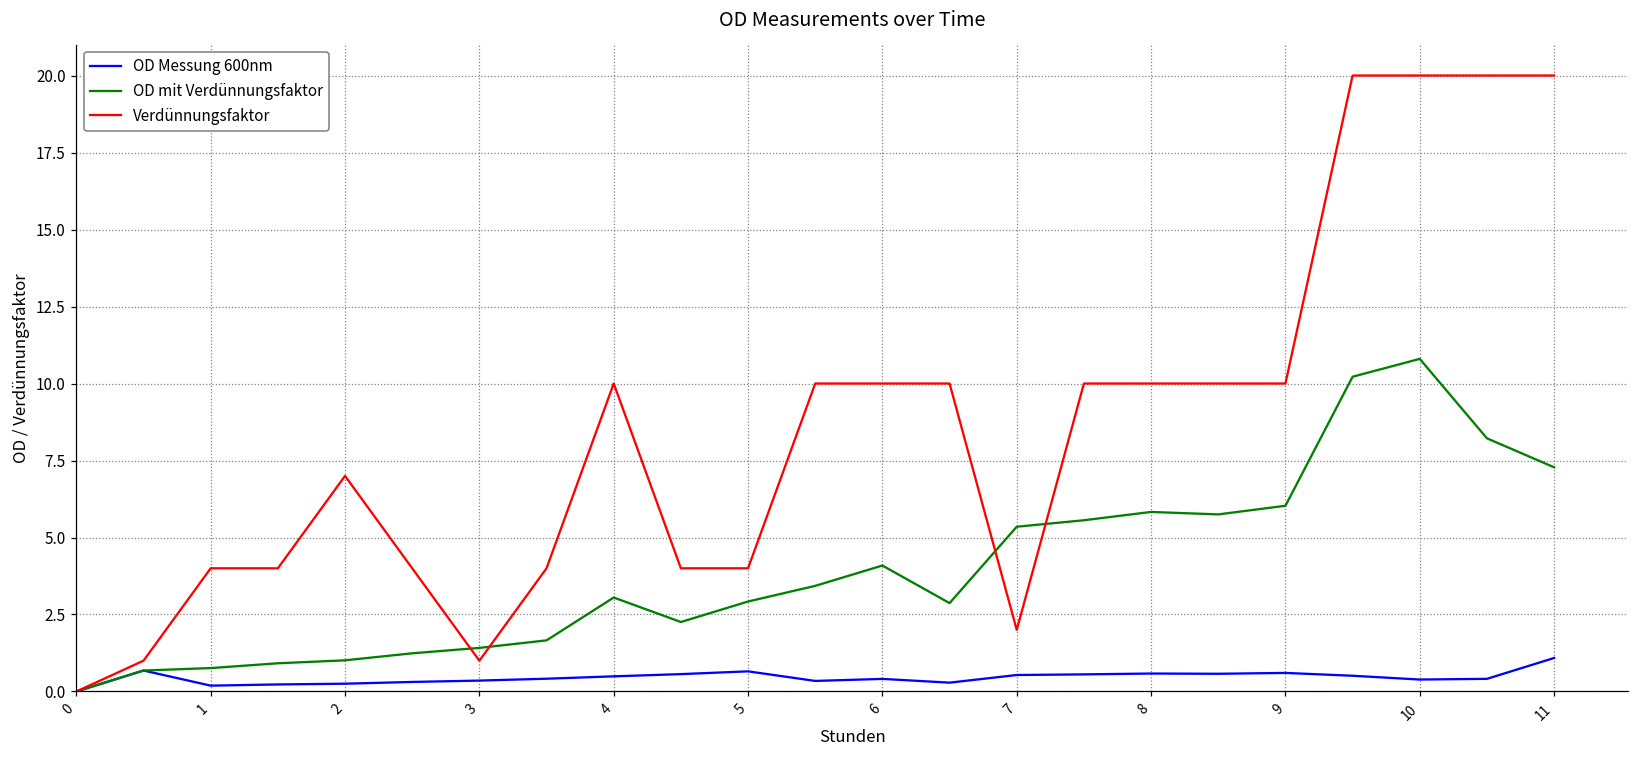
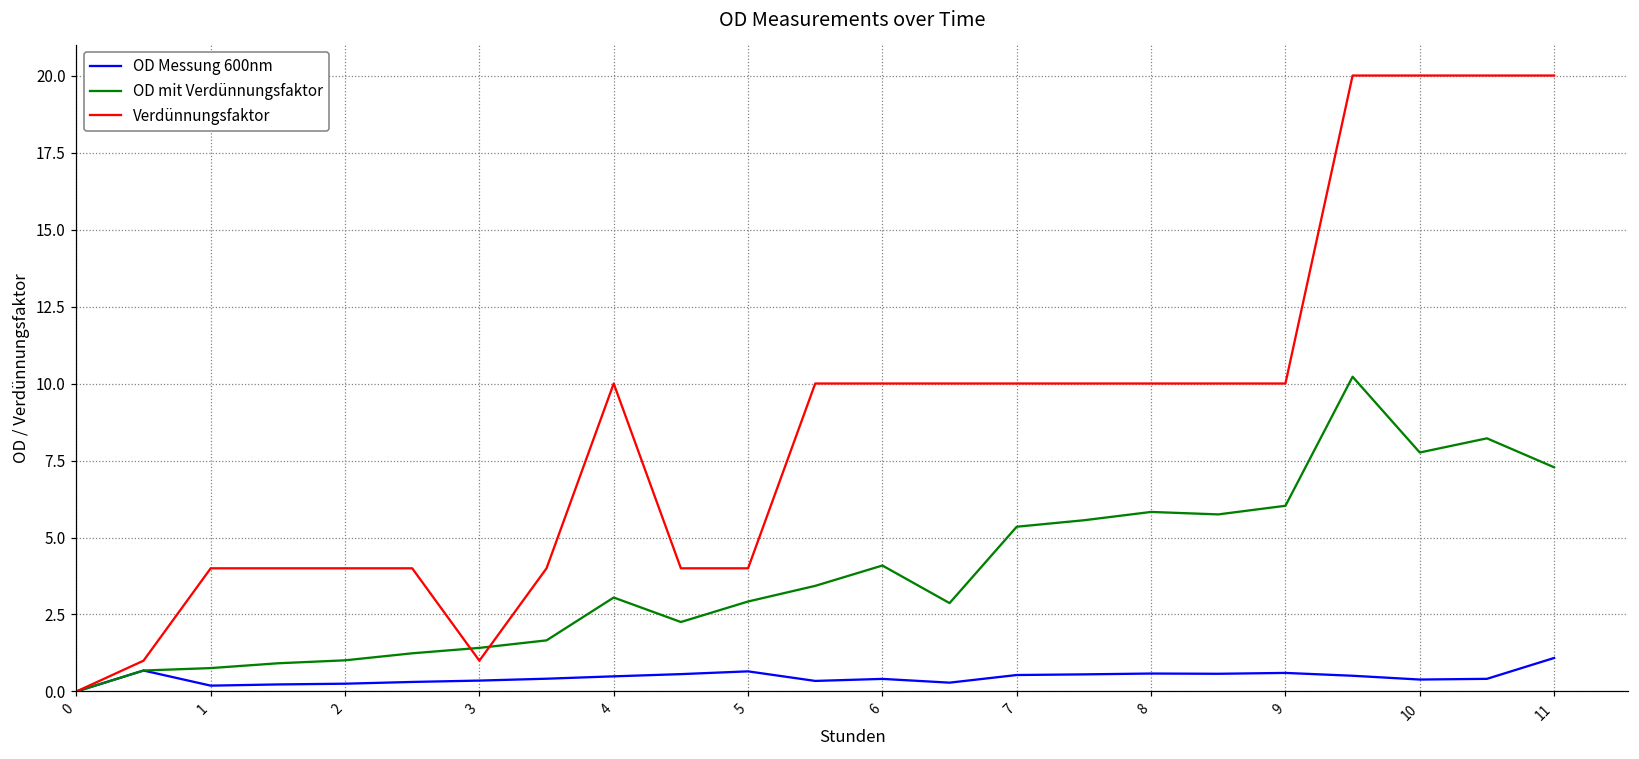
Verdünnungsfaktor, 2: 7 -> 4
Verdünnungsfaktor, 7: 2 -> 10
OD mit Verdünnungsfaktor, 10: 10.8 -> 7.8
